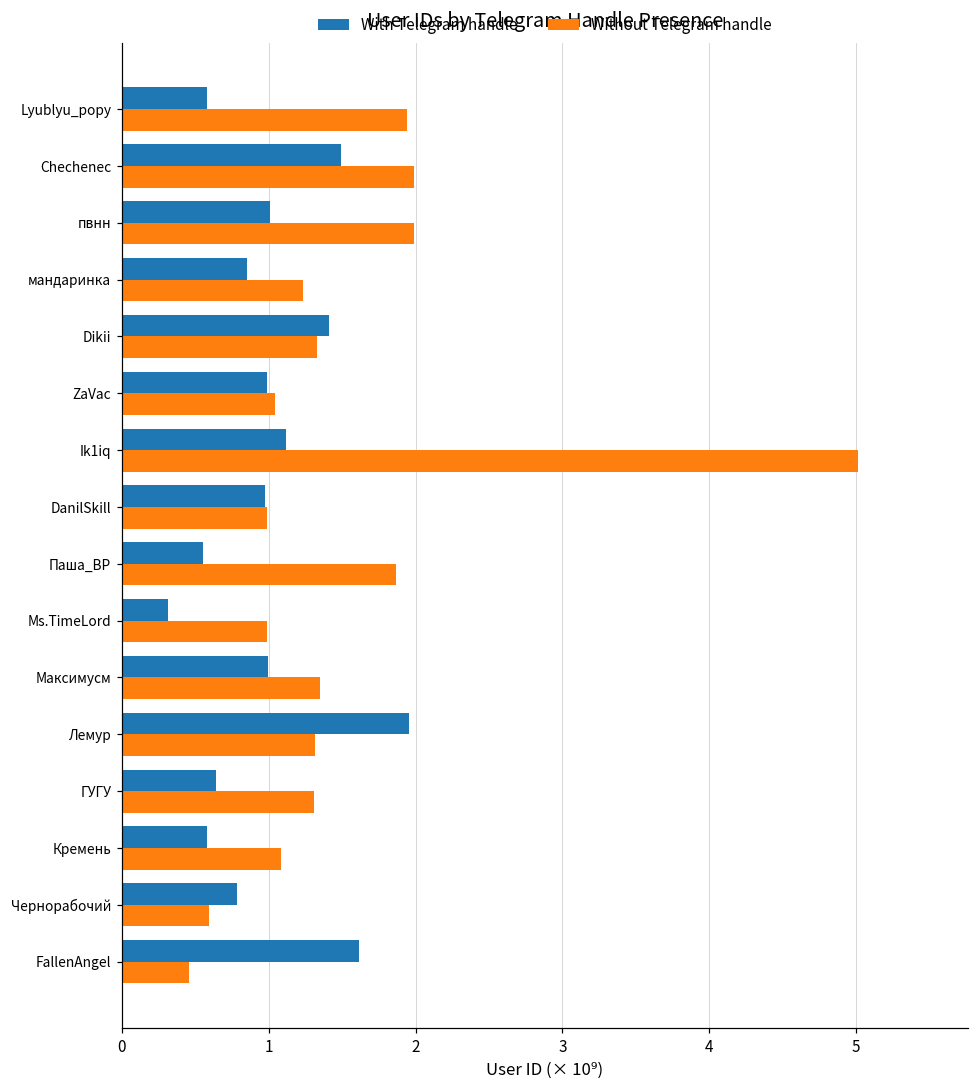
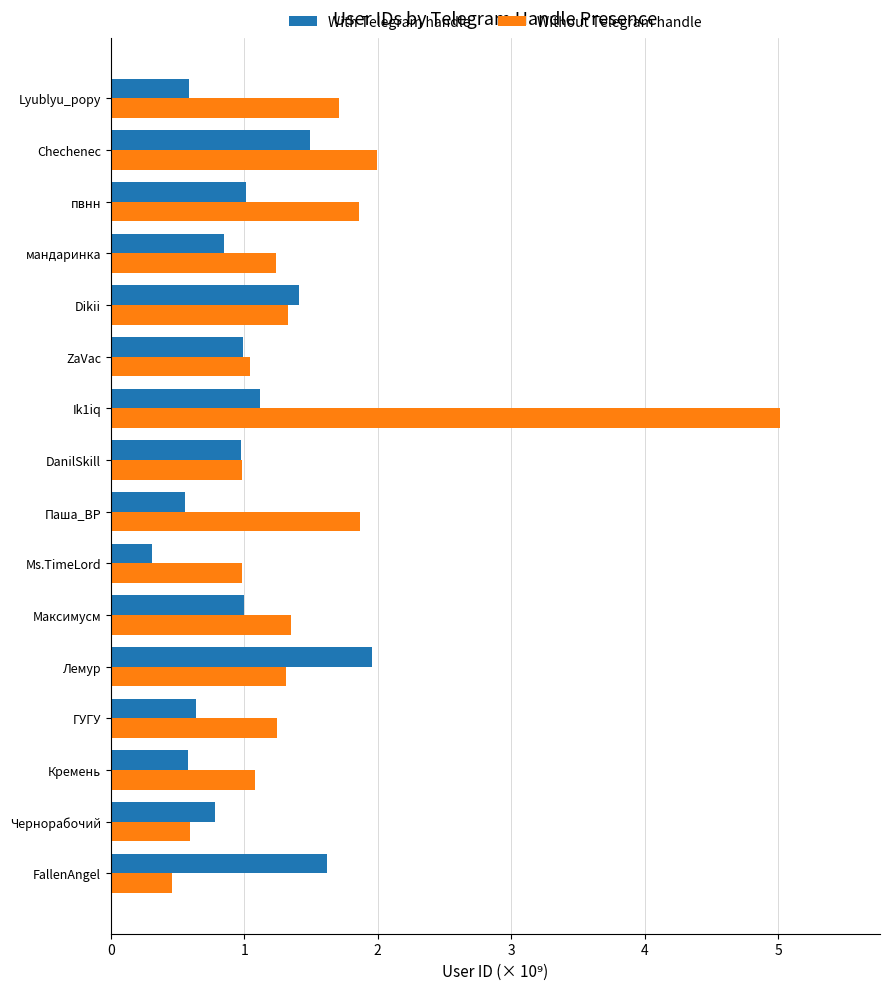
Without Telegram handle, Lyublyu_popy: 1.94 -> 1.71
Without Telegram handle, пвнн: 1.99 -> 1.86
Without Telegram handle, ГУГУ: 1.31 -> 1.24
